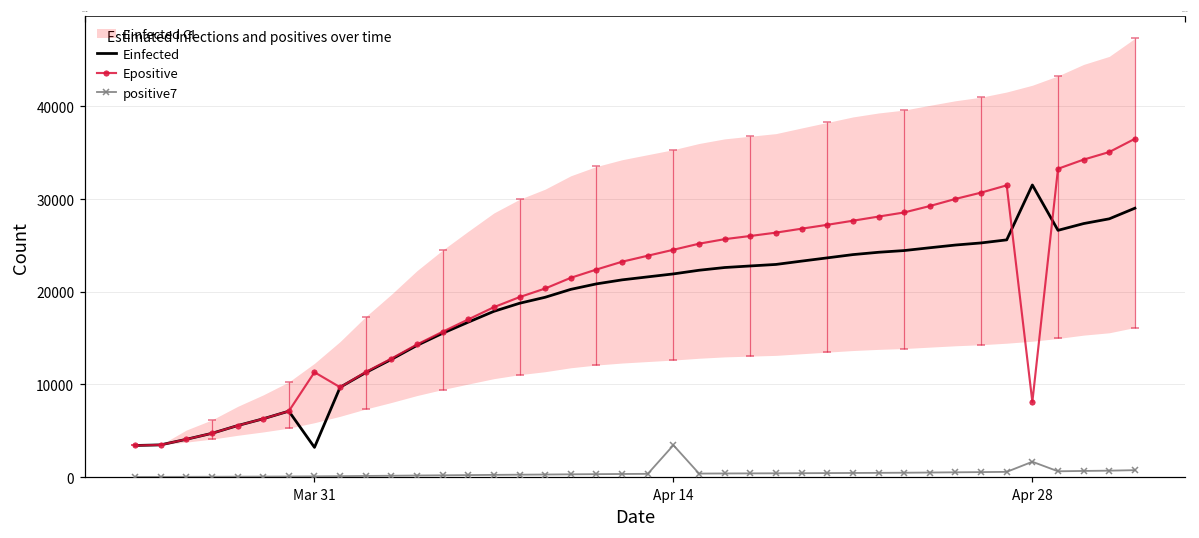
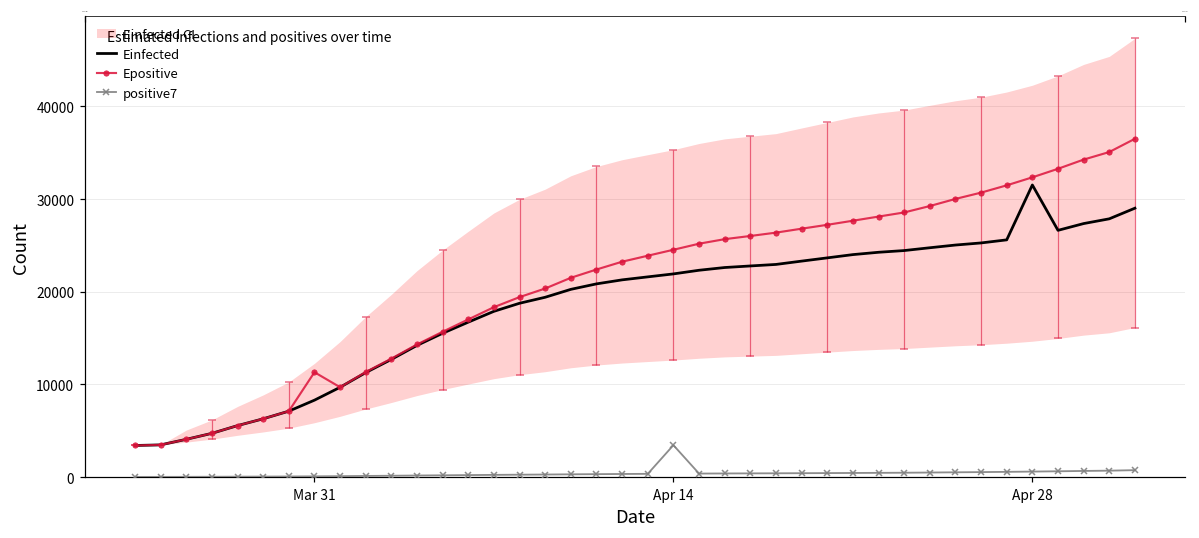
Einfected, Mar 31: 3000 -> 8000
Epositive, Apr 28: 8000 -> 32000
positive7, Apr 28: 2000 -> 1000
